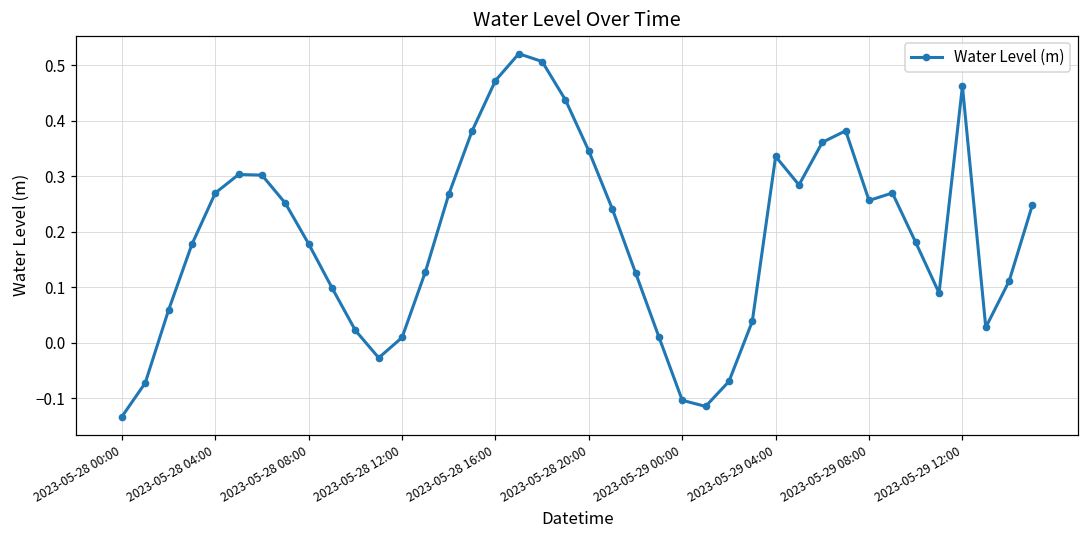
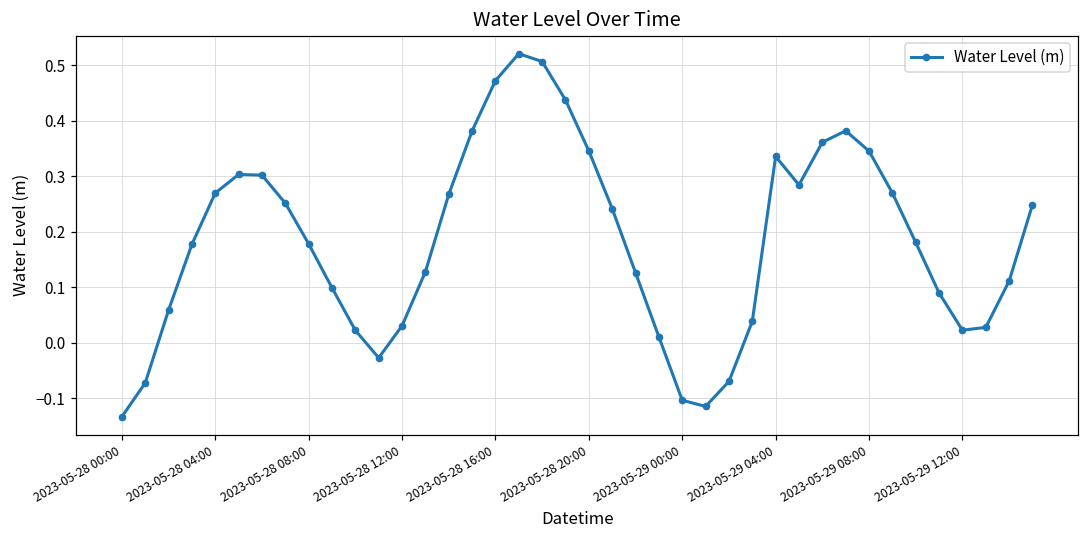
2023-05-28 12:00: 0.01 -> 0.03
2023-05-29 08:00: 0.26 -> 0.35
2023-05-29 12:00: 0.46 -> 0.02
